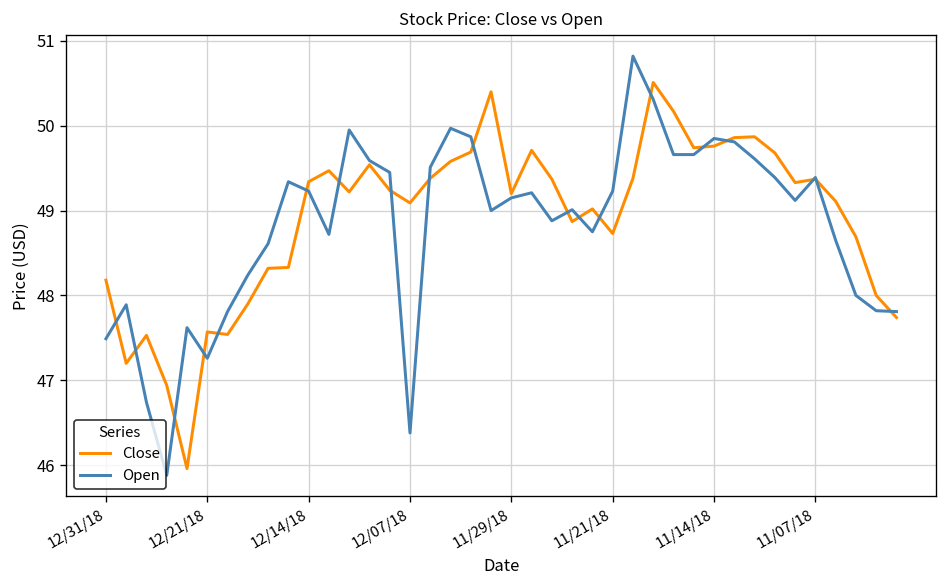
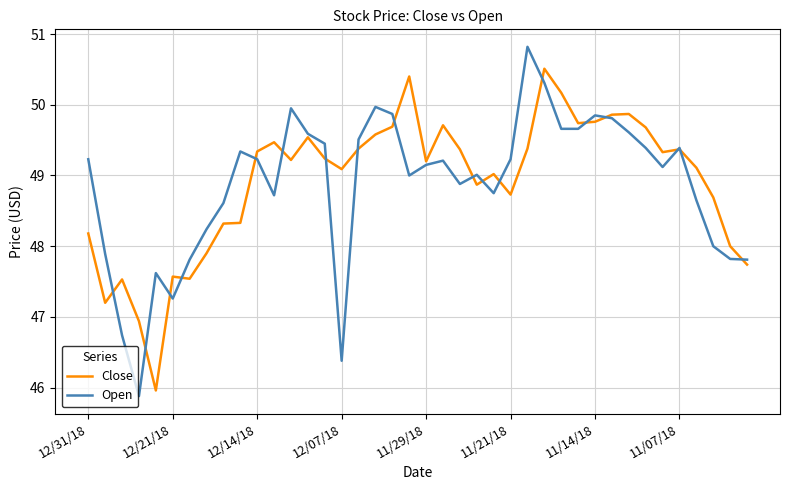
Open, 12/31/18: 47.5 -> 49.2
